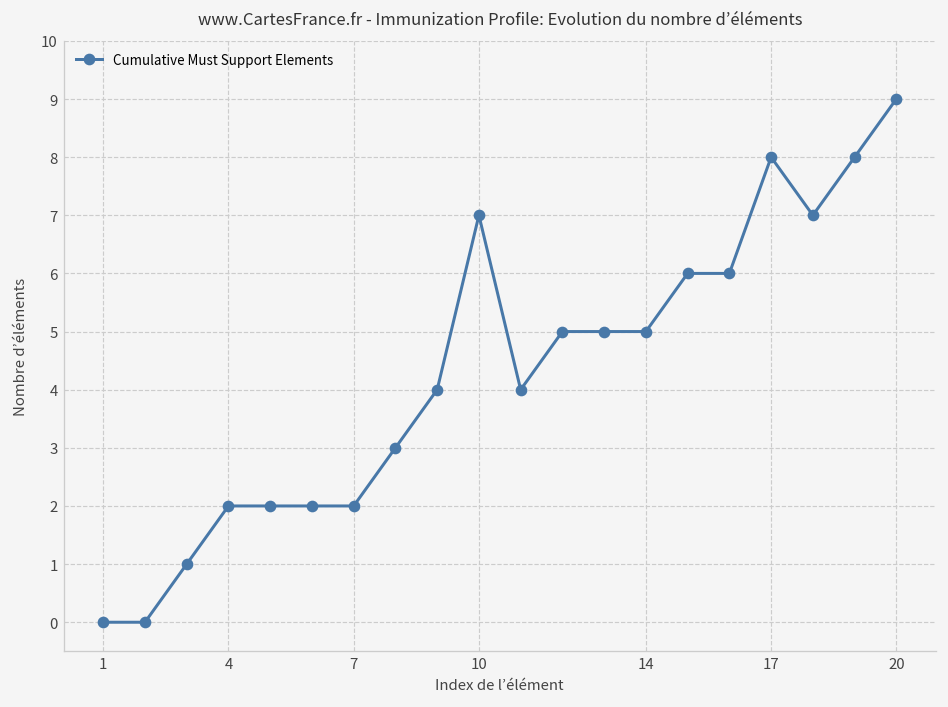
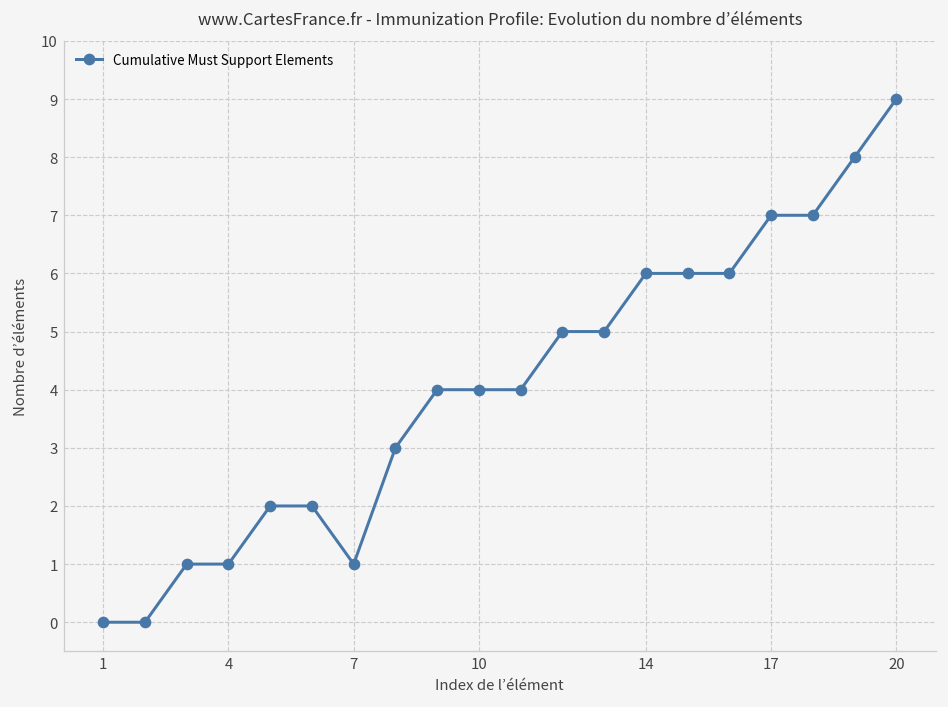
4: 2 -> 1
7: 2 -> 1
10: 7 -> 4
14: 5 -> 6
17: 8 -> 7
